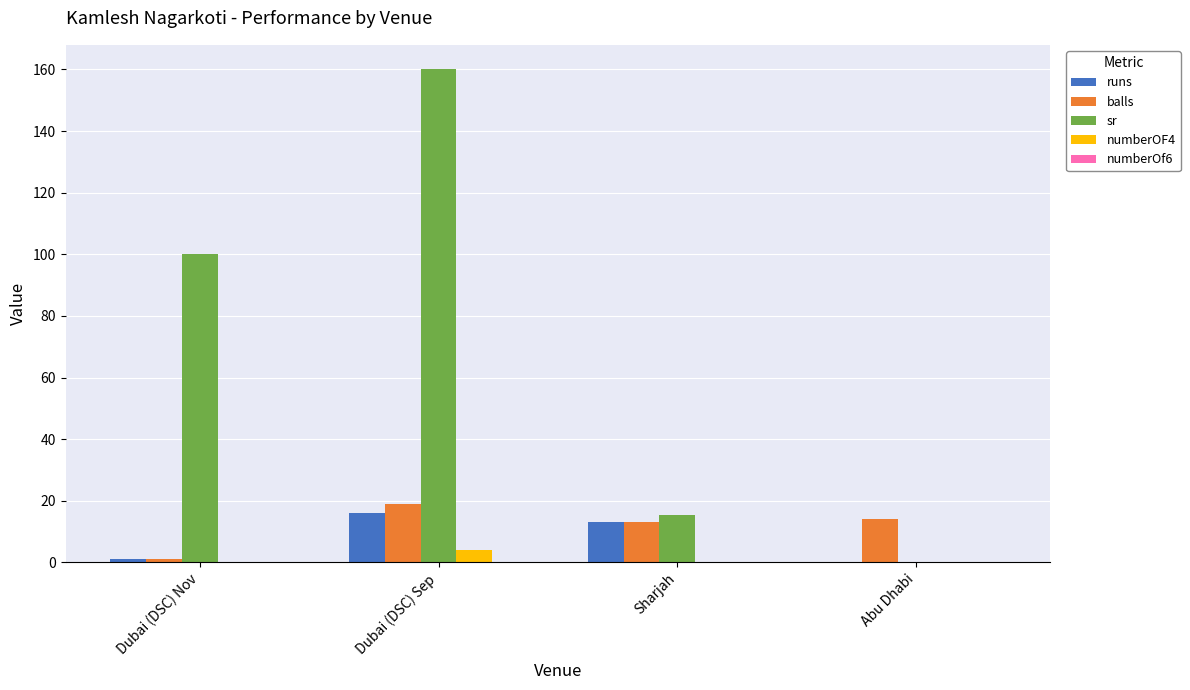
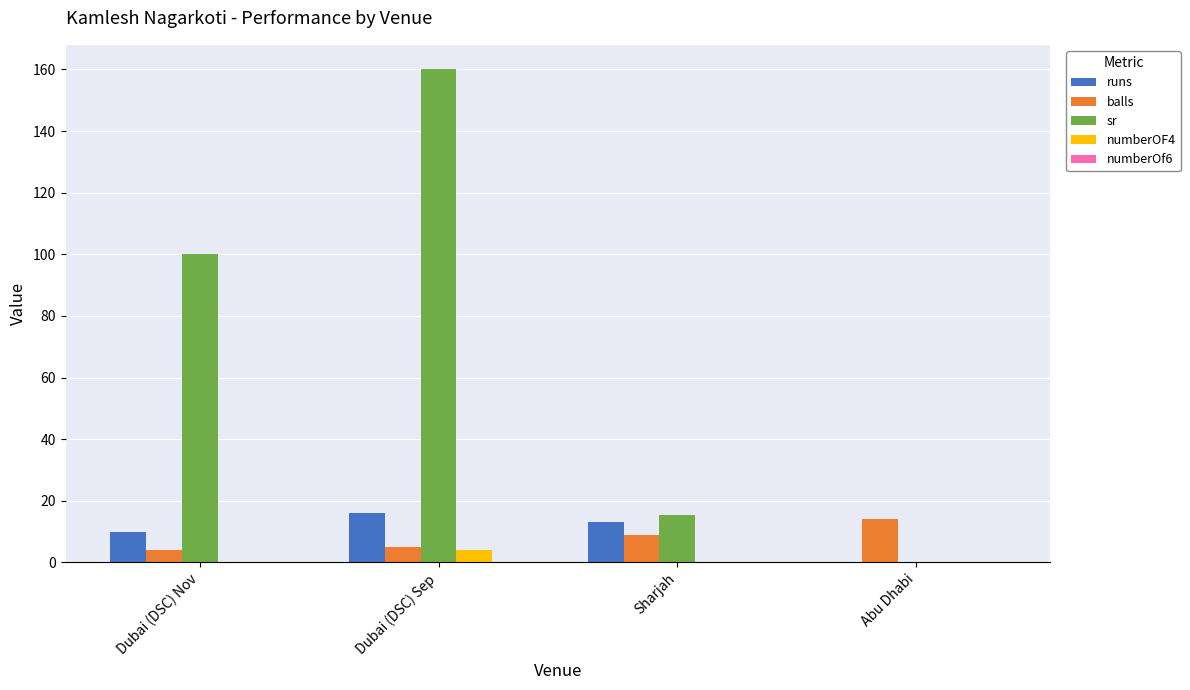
runs, Dubai (DSC) Nov: 1 -> 10
balls, Dubai (DSC) Nov: 1 -> 4
balls, Dubai (DSC) Sep: 19 -> 5
balls, Sharjah: 13 -> 9
